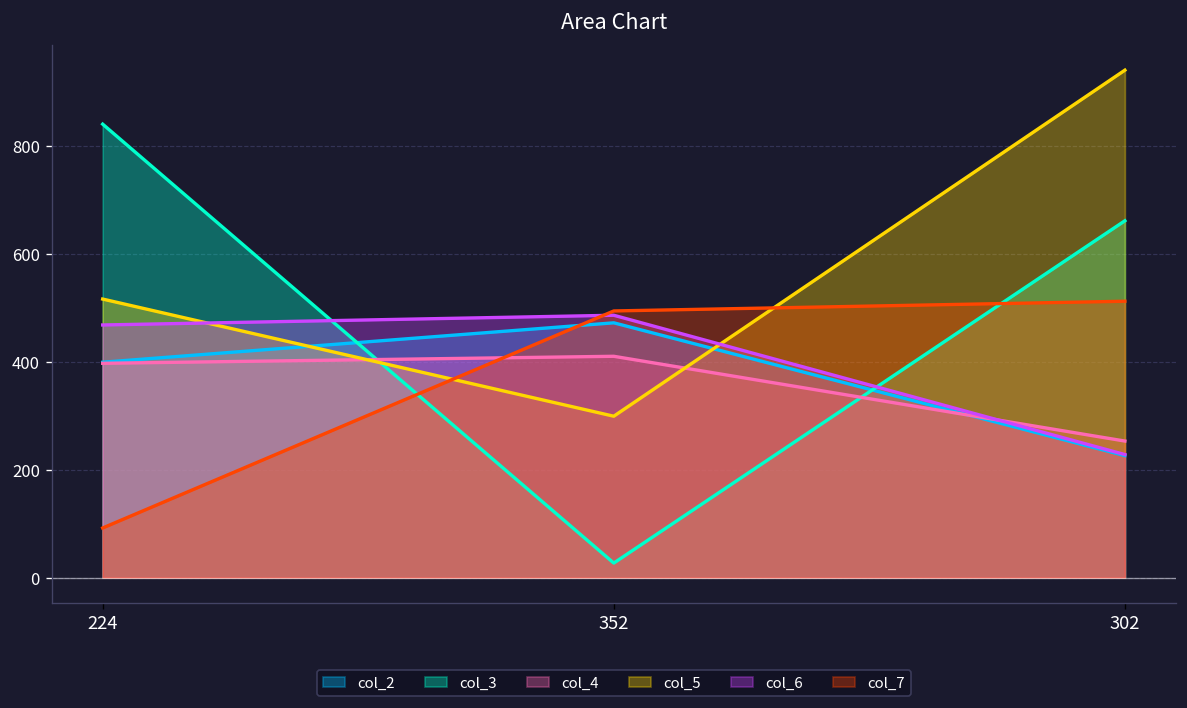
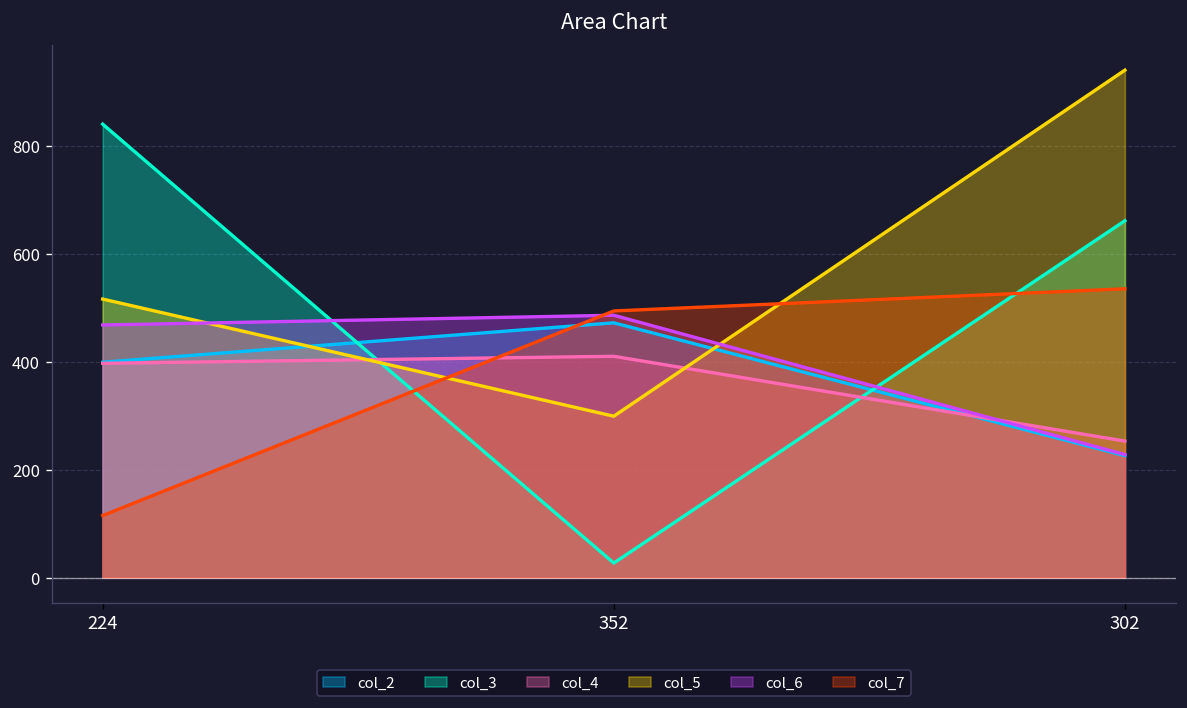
col_7, 224: 90 -> 120
col_7, 302: 510 -> 540
